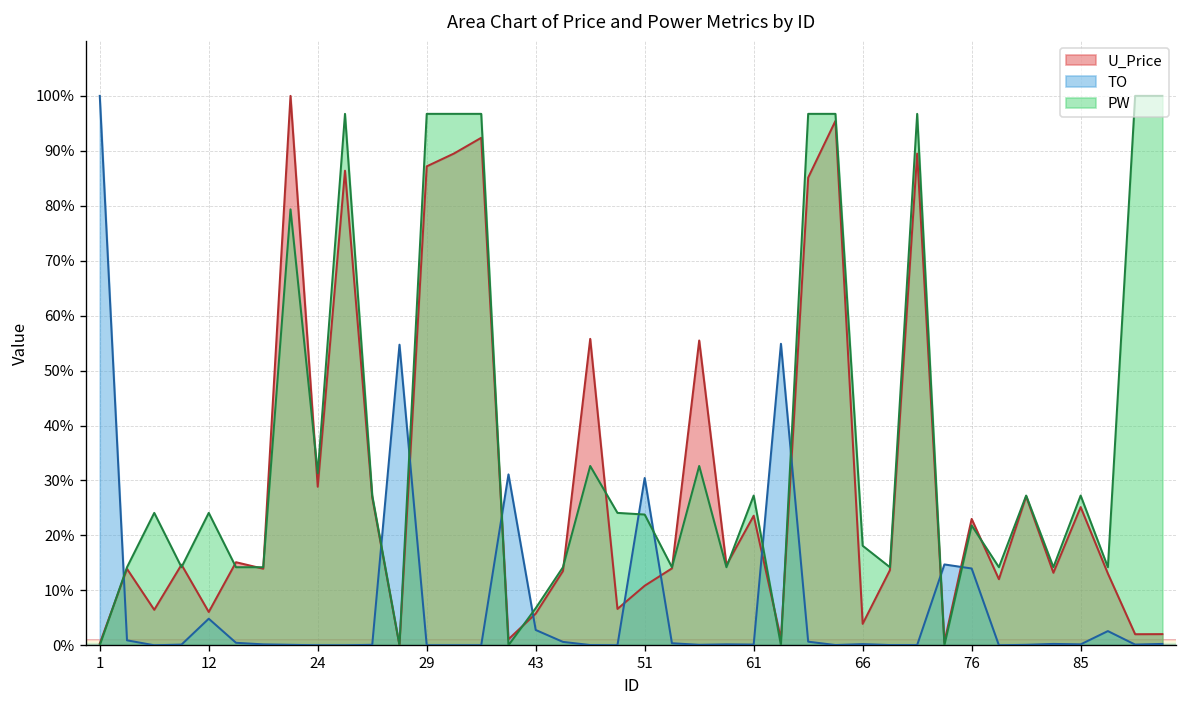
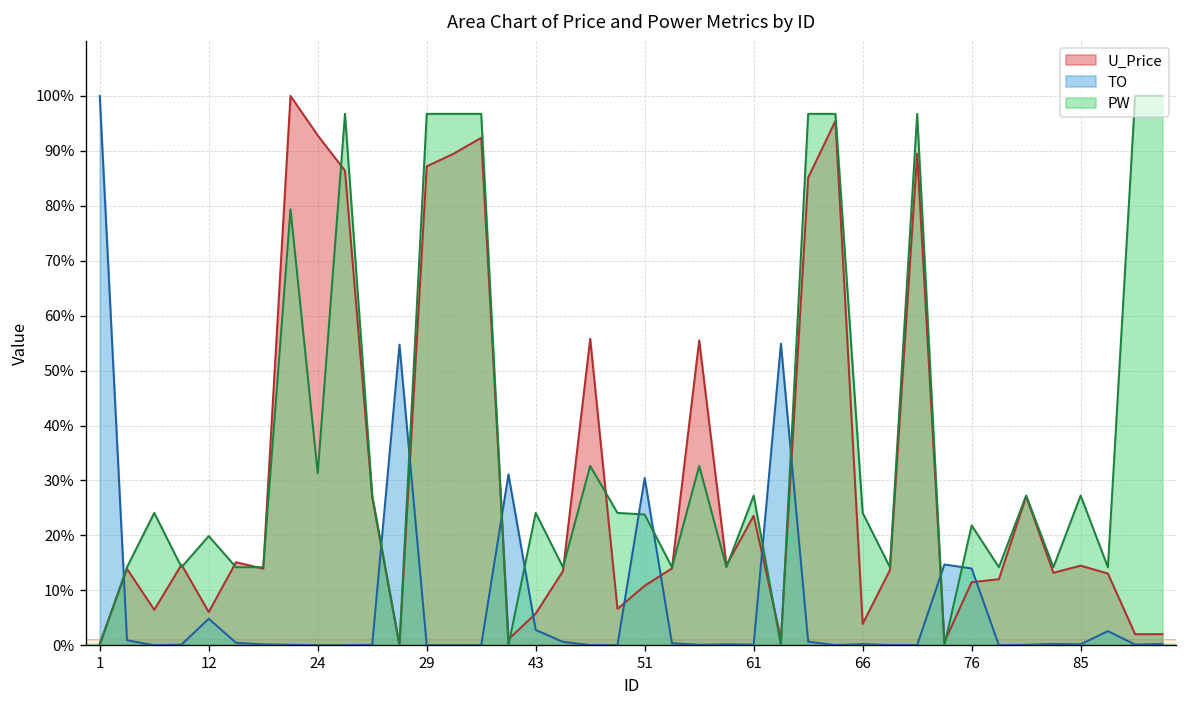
PW, 12: 24% -> 20%
U_Price, 24: 29% -> 93%
PW, 43: 7% -> 24%
PW, 66: 18% -> 24%
U_Price, 76: 23% -> 11%
U_Price, 85: 25% -> 14%
